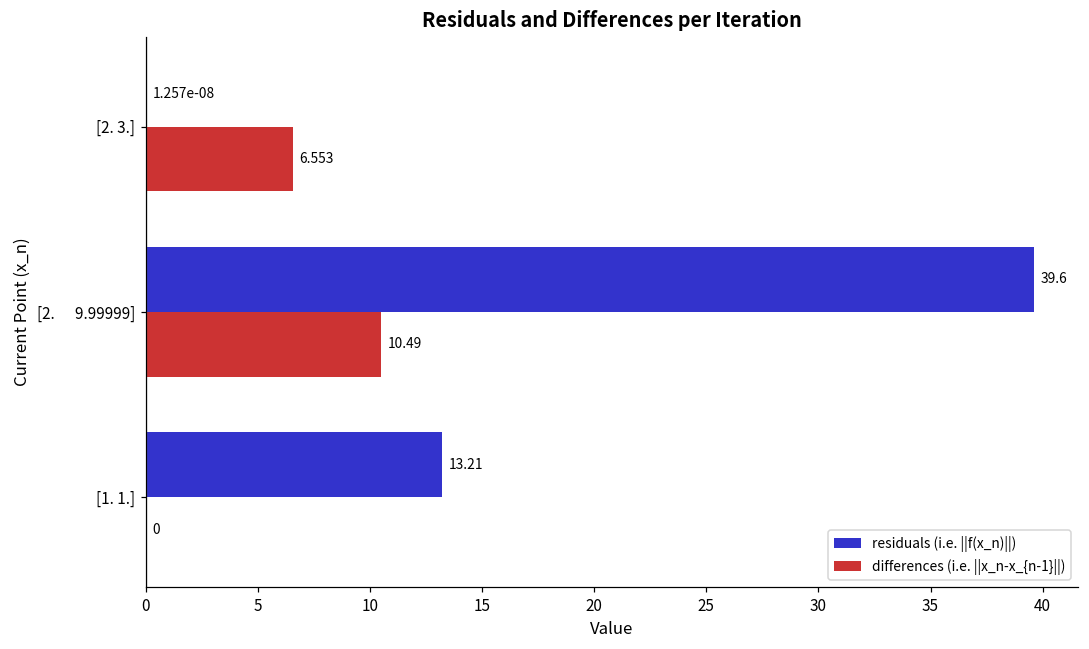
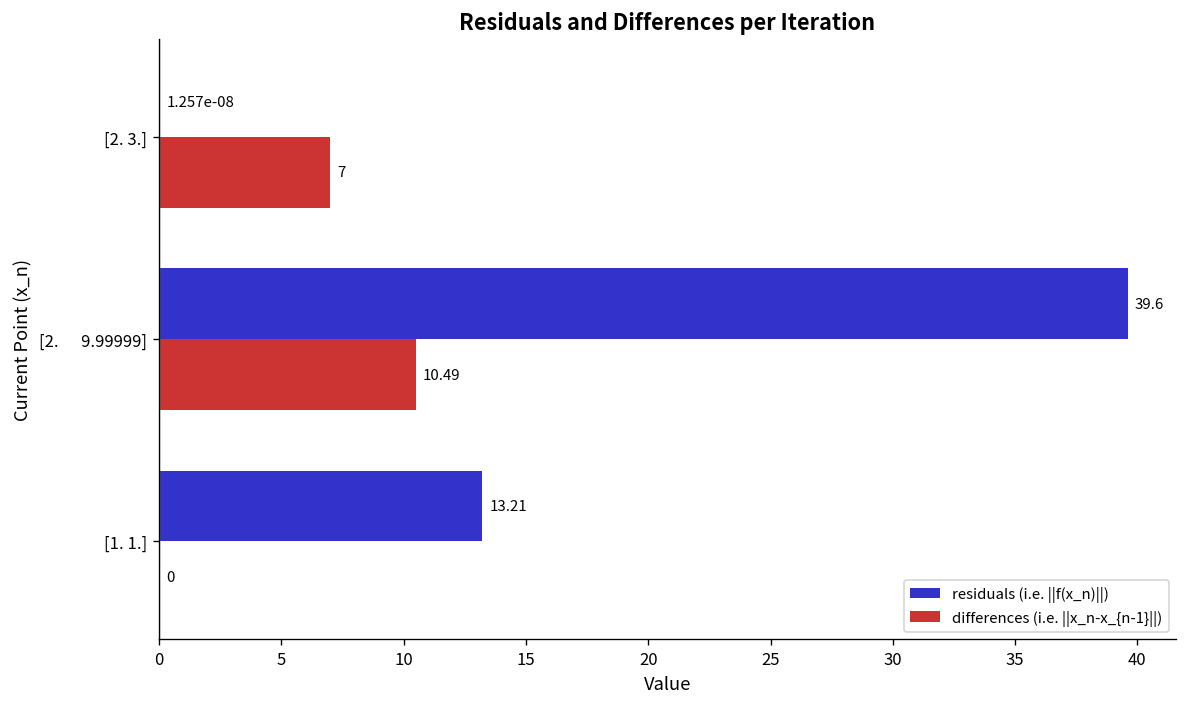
differences (i.e. ||x_n-x_{n-1}||), [2. 3.]: 6.553 -> 7
